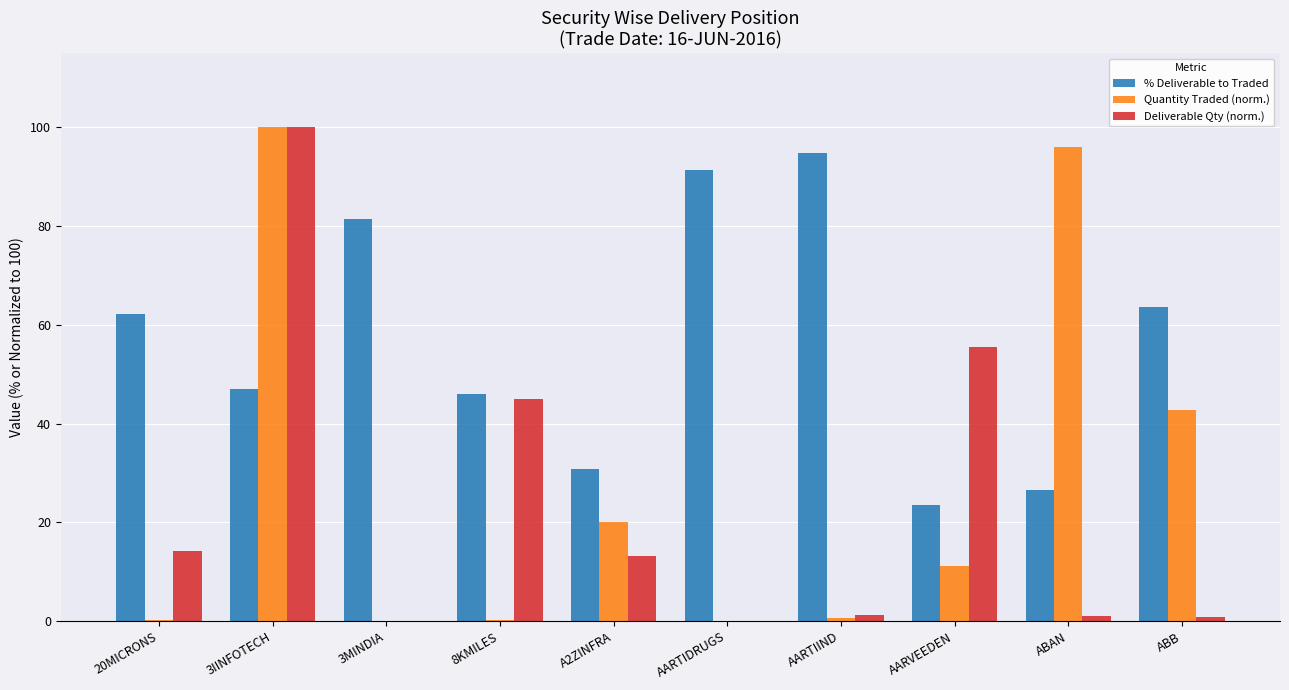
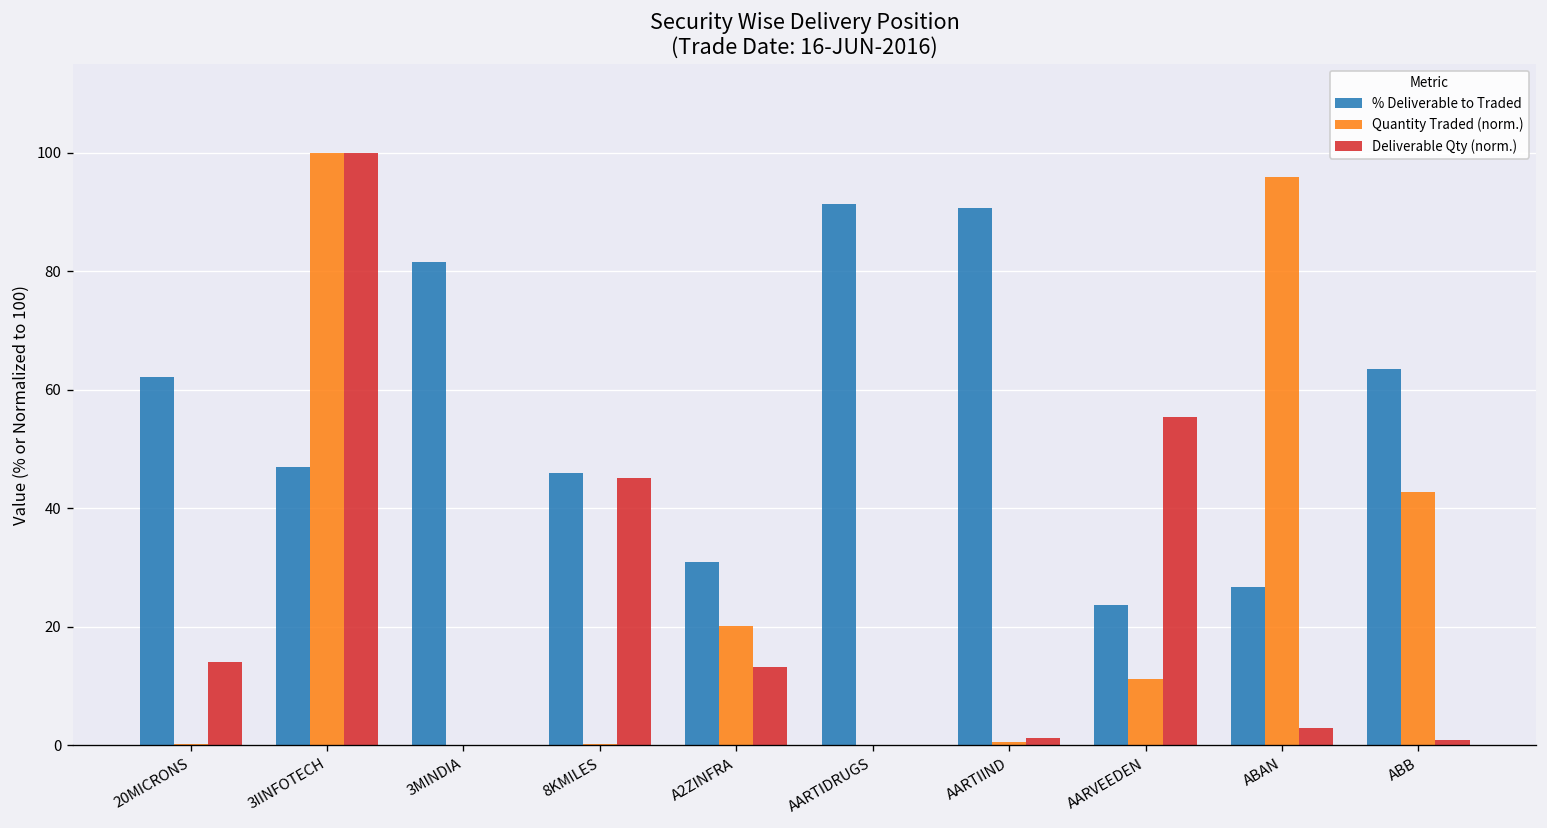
% Deliverable to Traded, AARTIIND: 95 -> 91
Deliverable Qty (norm.), ABAN: 1 -> 3
